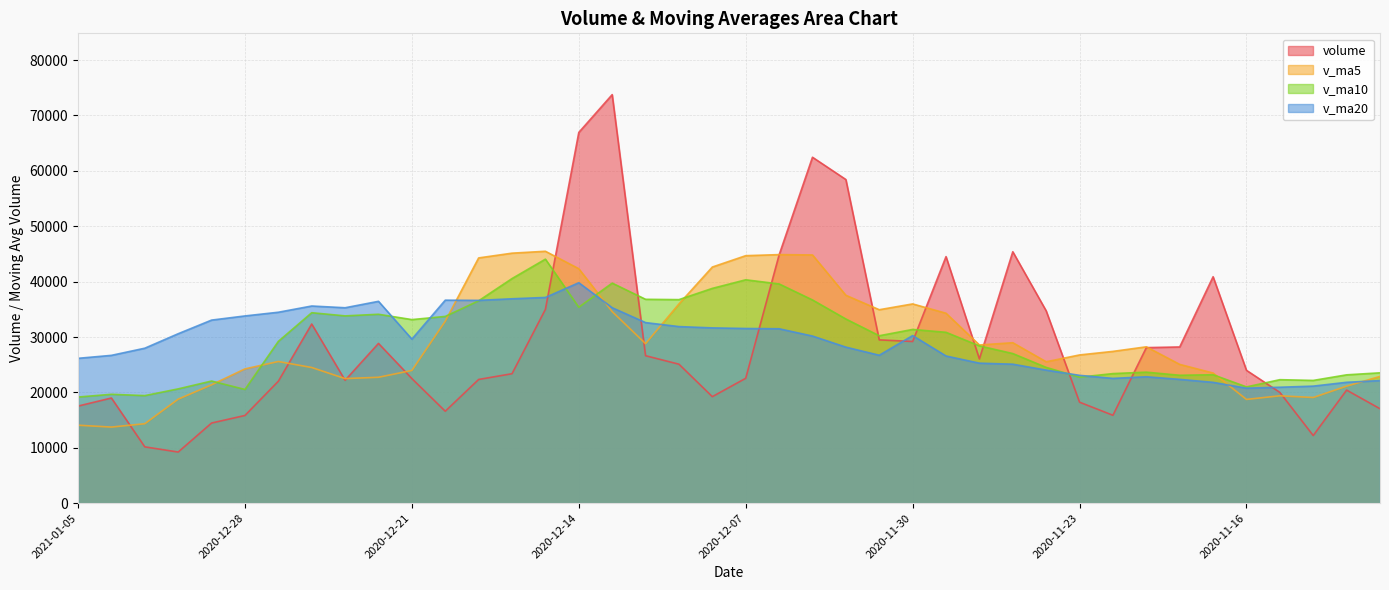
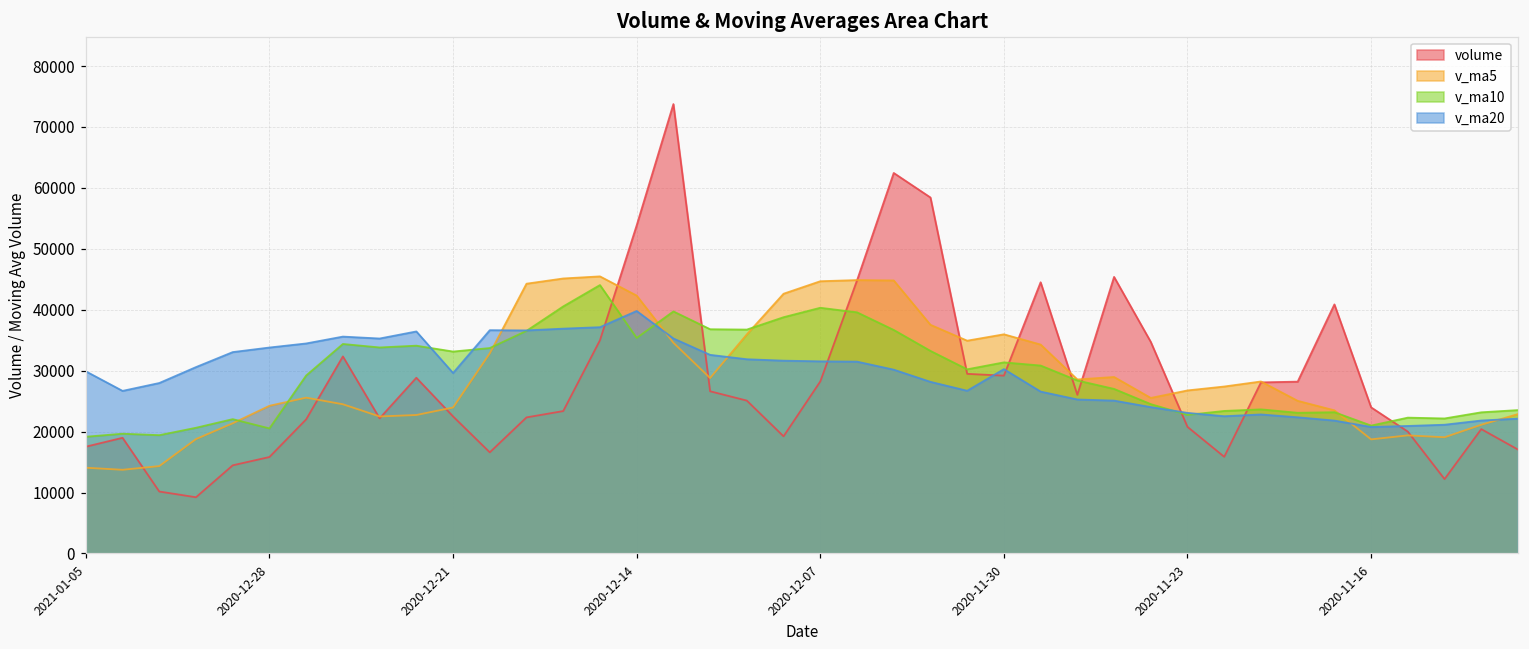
v_ma20, 2021-01-05: 26000 -> 30000
volume, 2020-12-14: 67000 -> 54000
volume, 2020-12-07: 23000 -> 28000
volume, 2020-11-23: 18000 -> 21000
